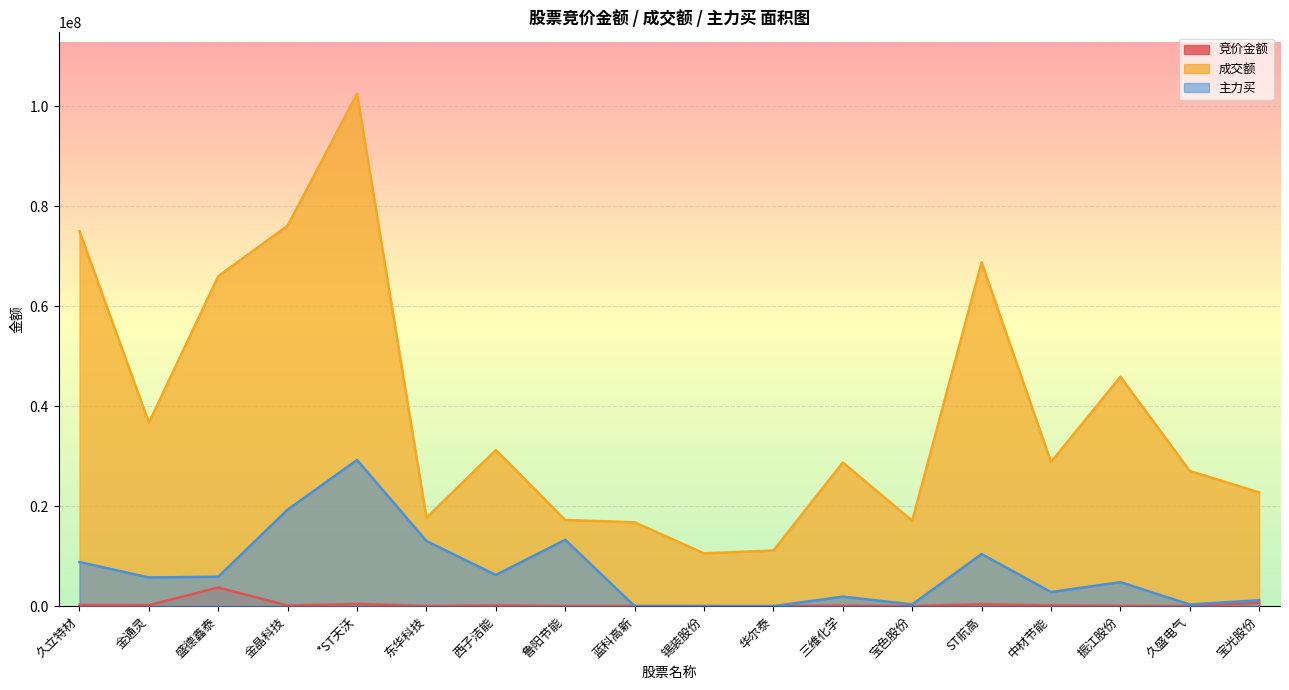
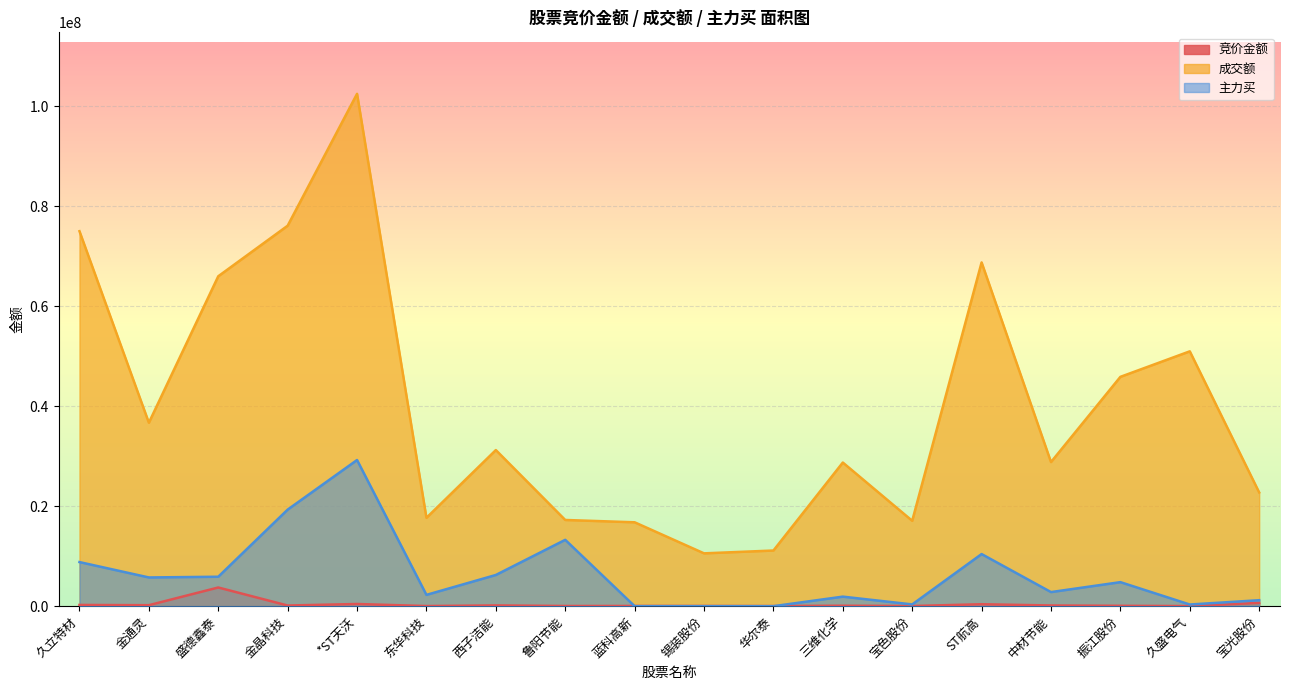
主力买, 东华科技: 13000000 -> 2000000
成交额, 久盛电气: 27000000 -> 51000000
